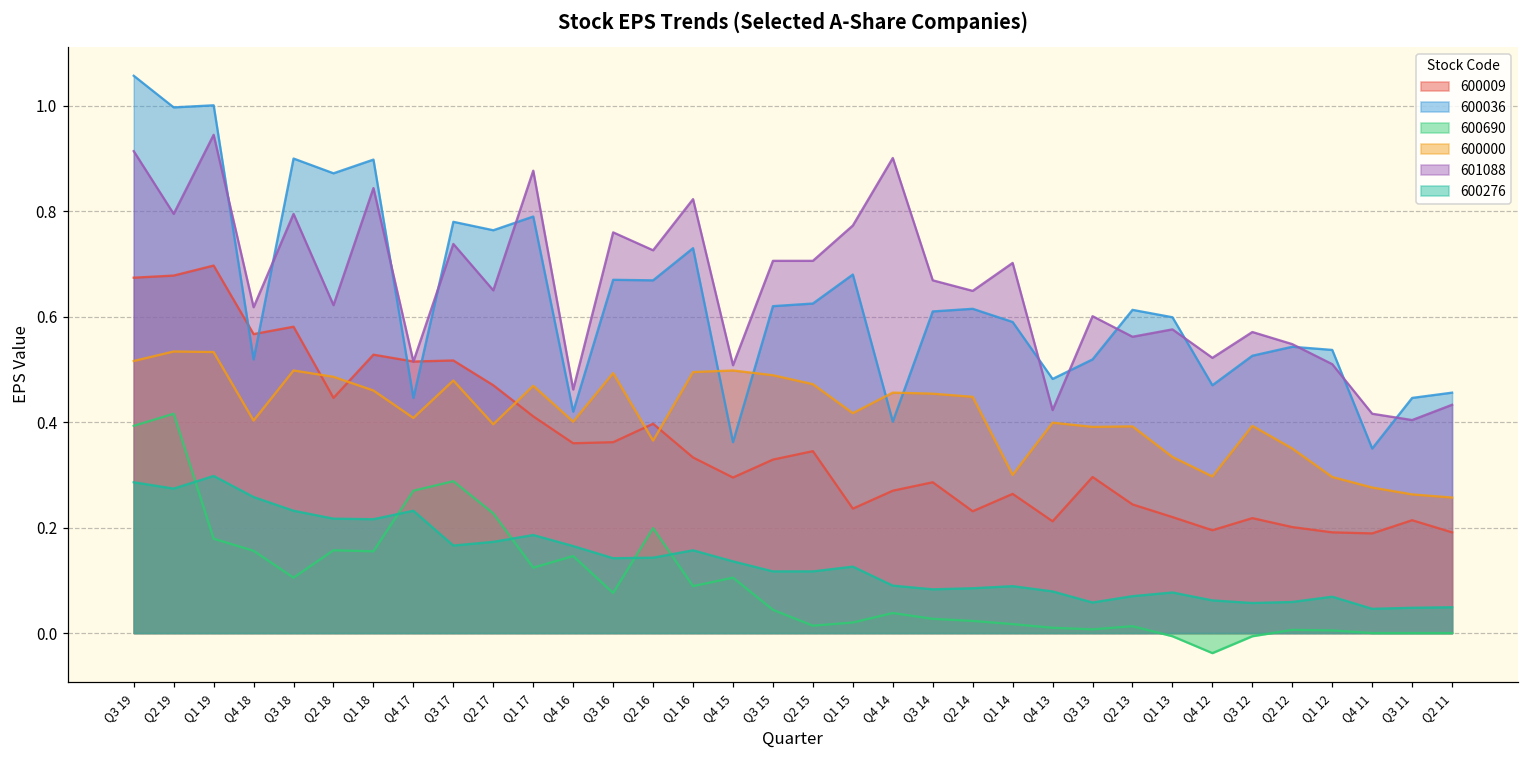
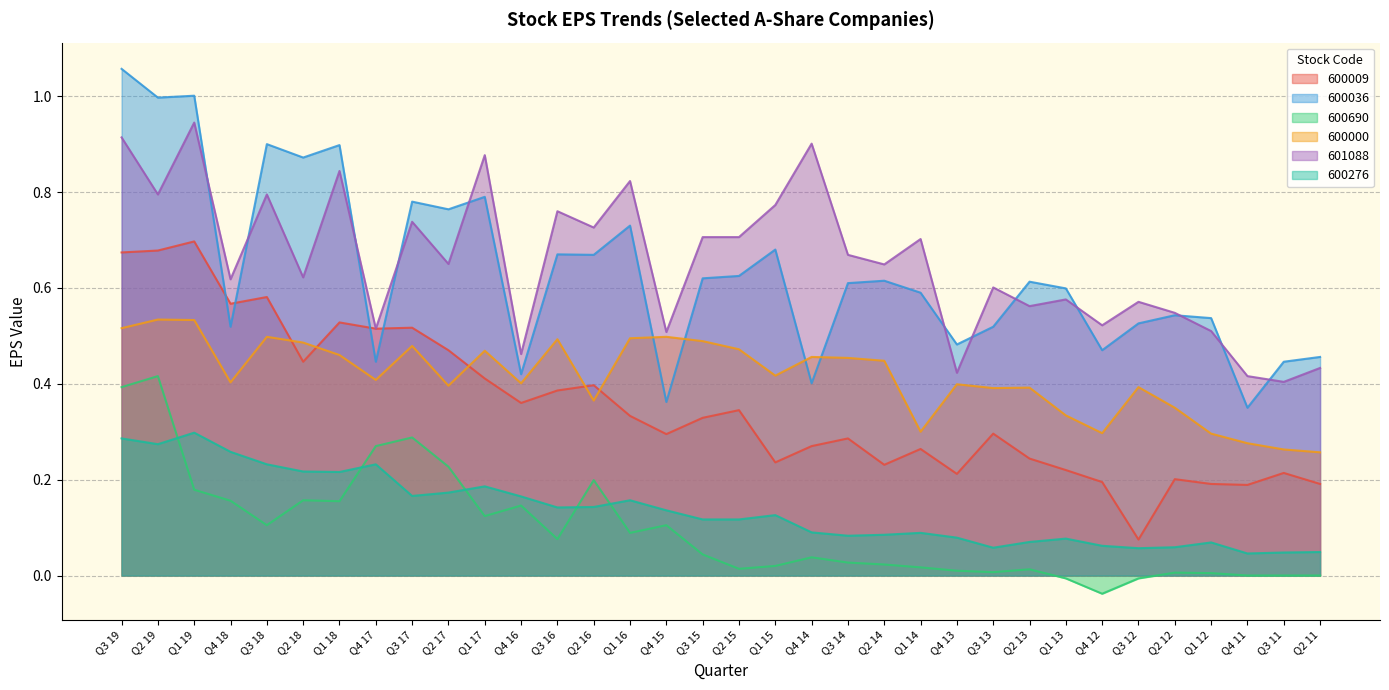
600009, Q3 16: 0.36 -> 0.39
600009, Q3 12: 0.22 -> 0.08
